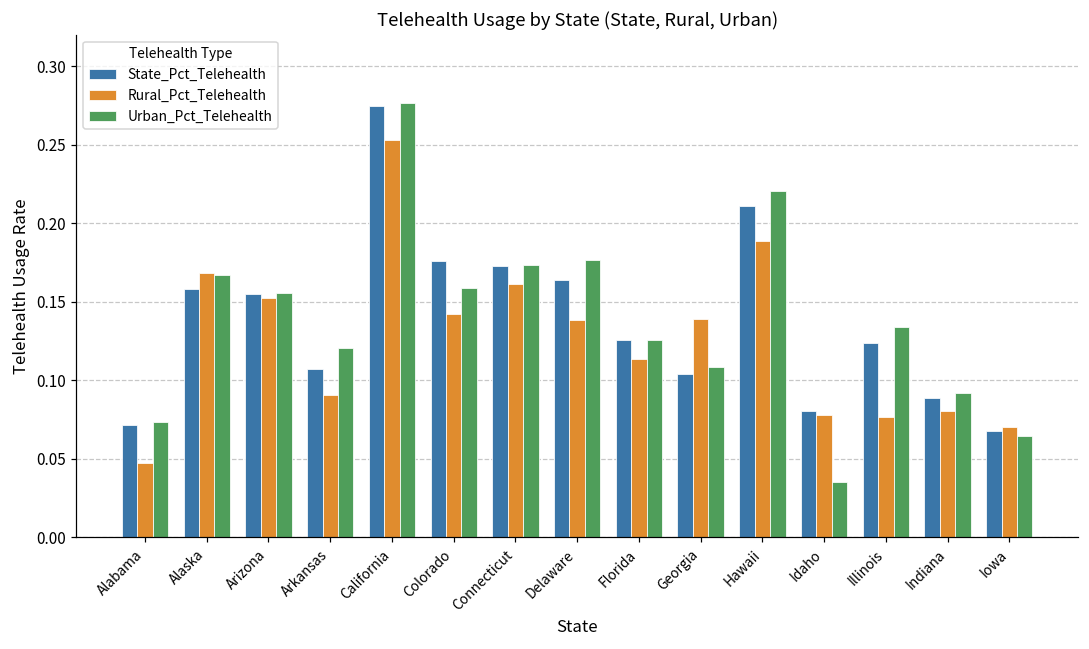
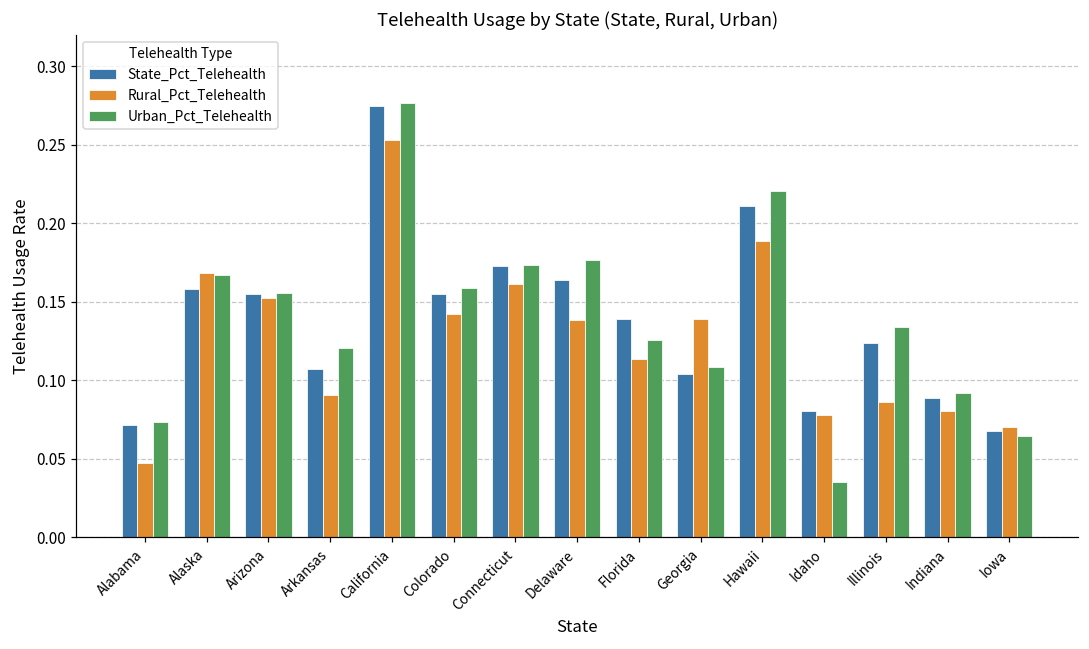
State_Pct_Telehealth, Colorado: 0.176 -> 0.155
State_Pct_Telehealth, Florida: 0.125 -> 0.139
Rural_Pct_Telehealth, Illinois: 0.076 -> 0.086
